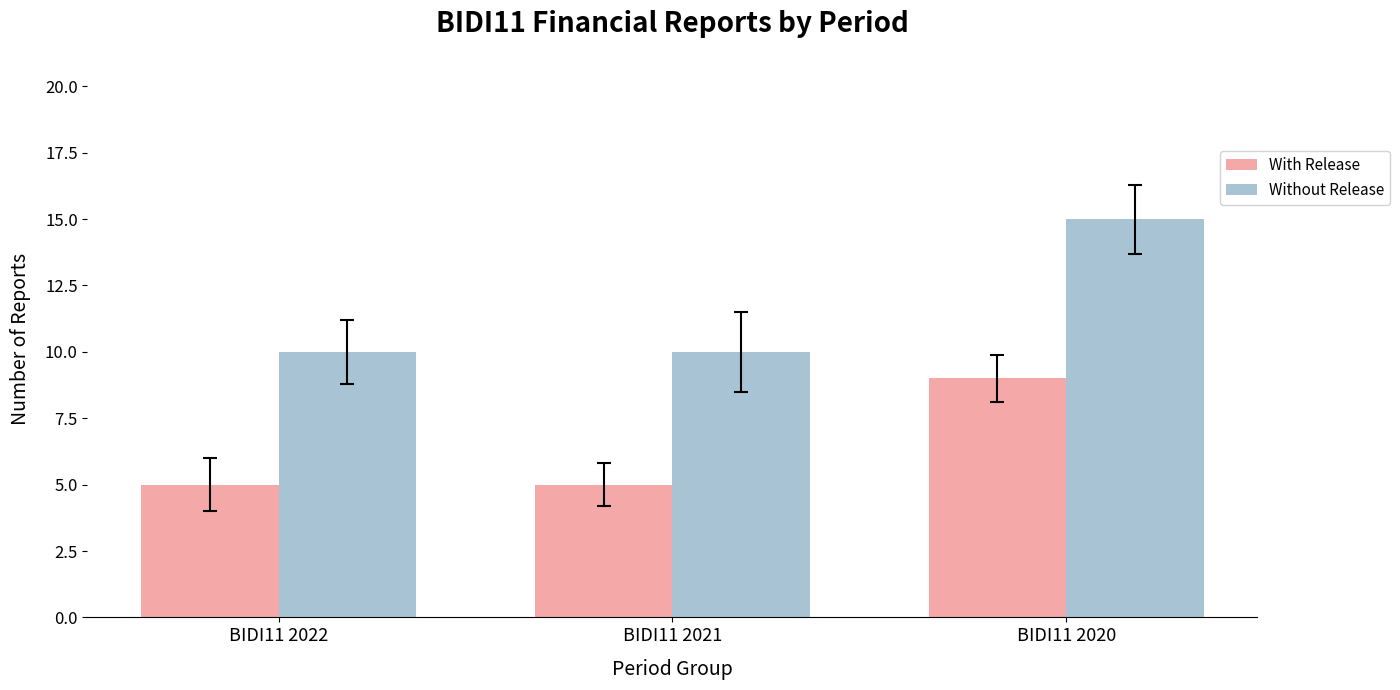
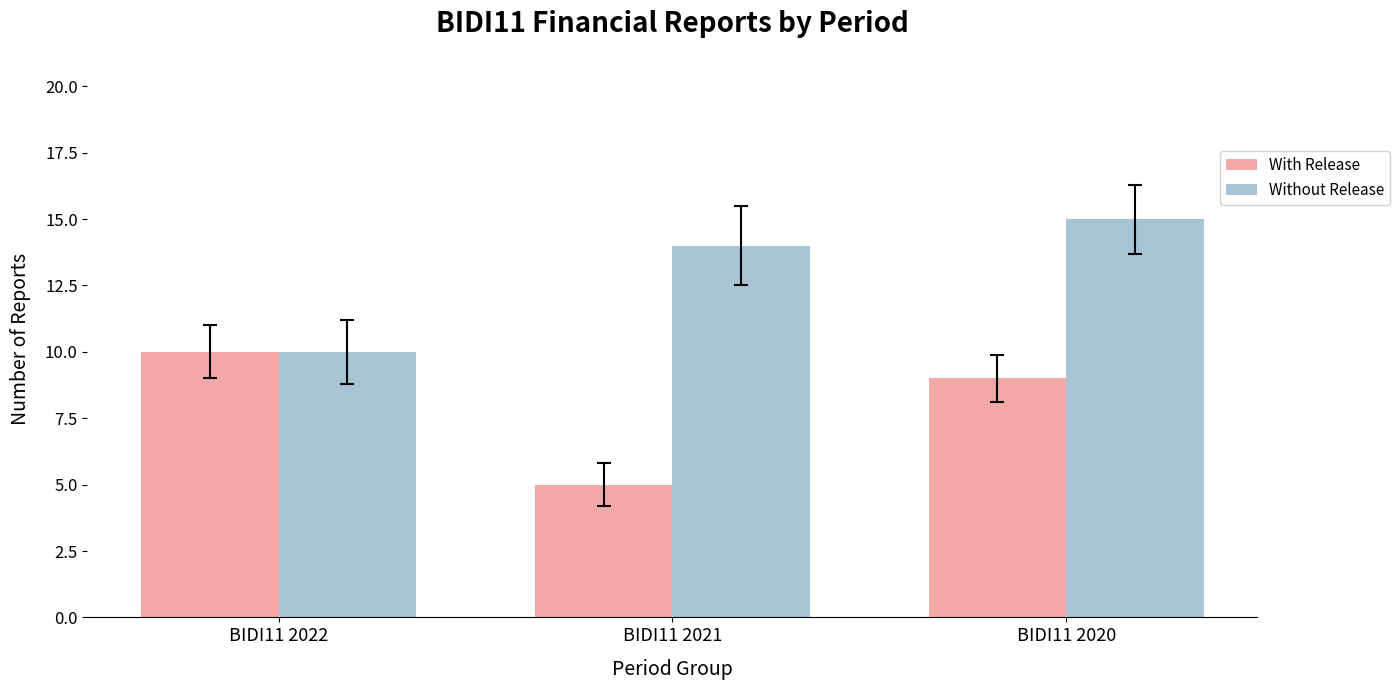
With Release, BIDI11 2022: 5 -> 10
Without Release, BIDI11 2021: 10 -> 14
